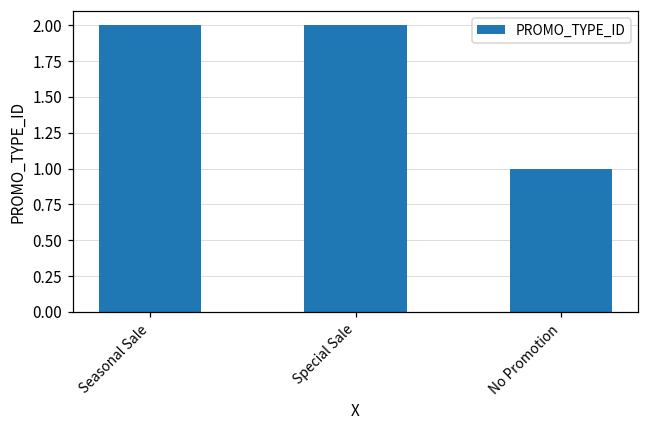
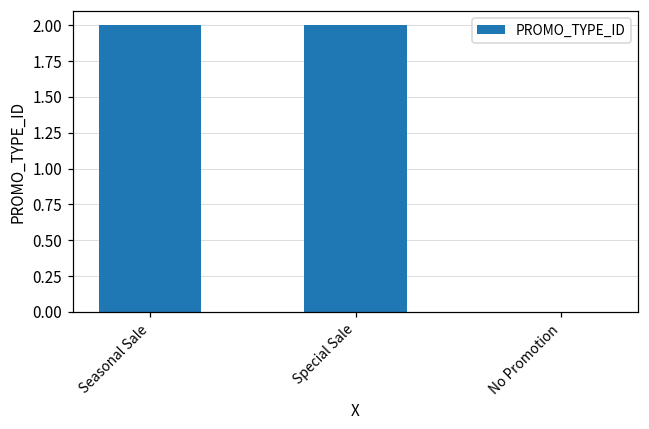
No Promotion: 1 -> 0
